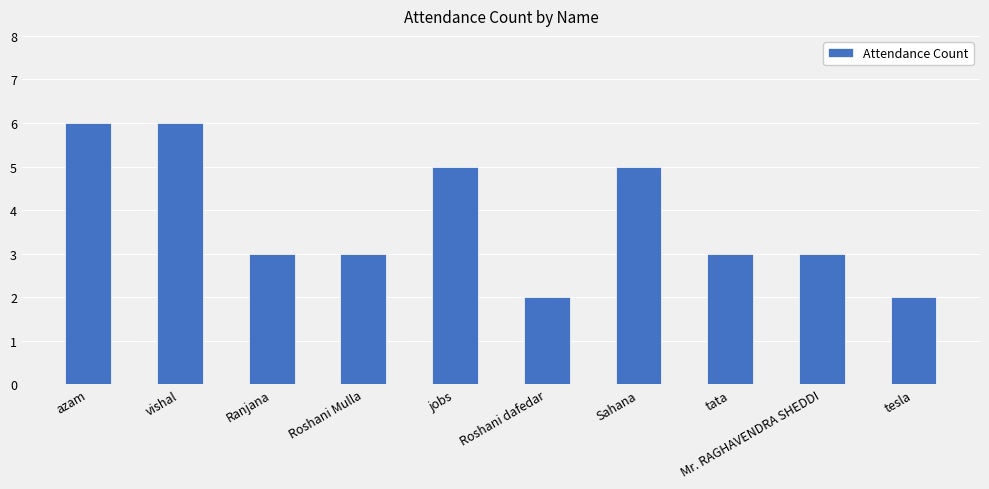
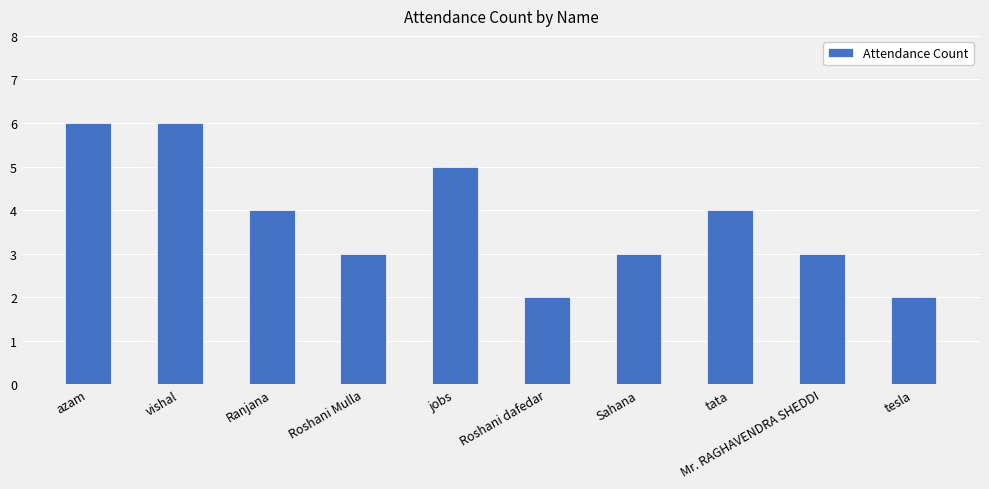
Ranjana: 3 -> 4
Sahana: 5 -> 3
tata: 3 -> 4
